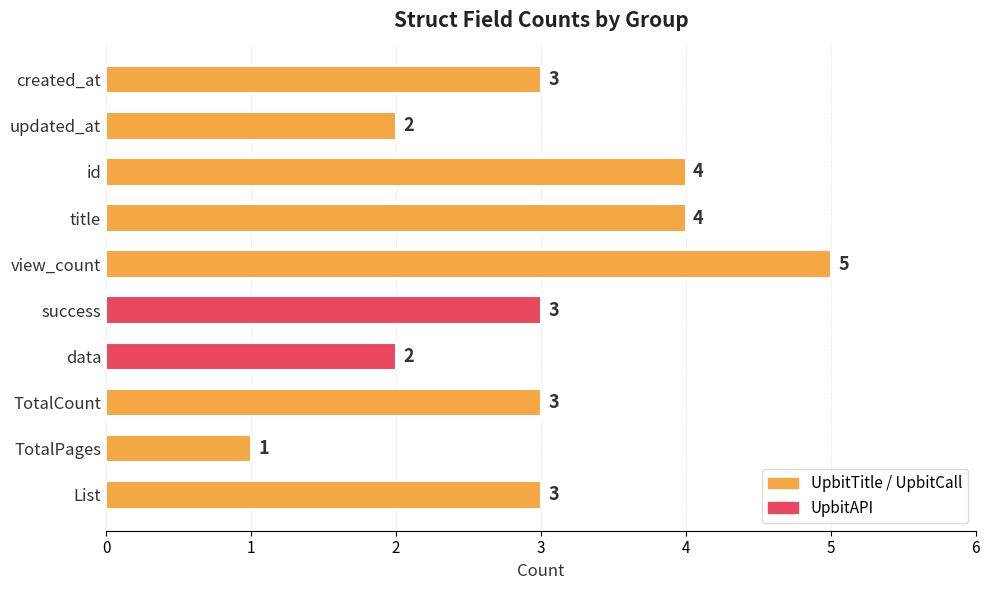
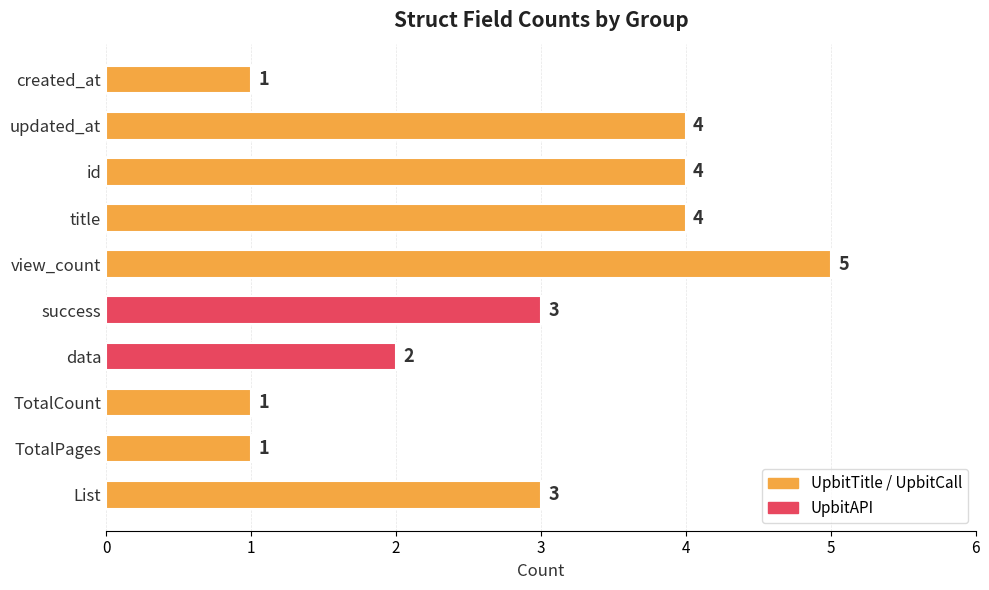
created_at: 3 -> 1
updated_at: 2 -> 4
TotalCount: 3 -> 1
